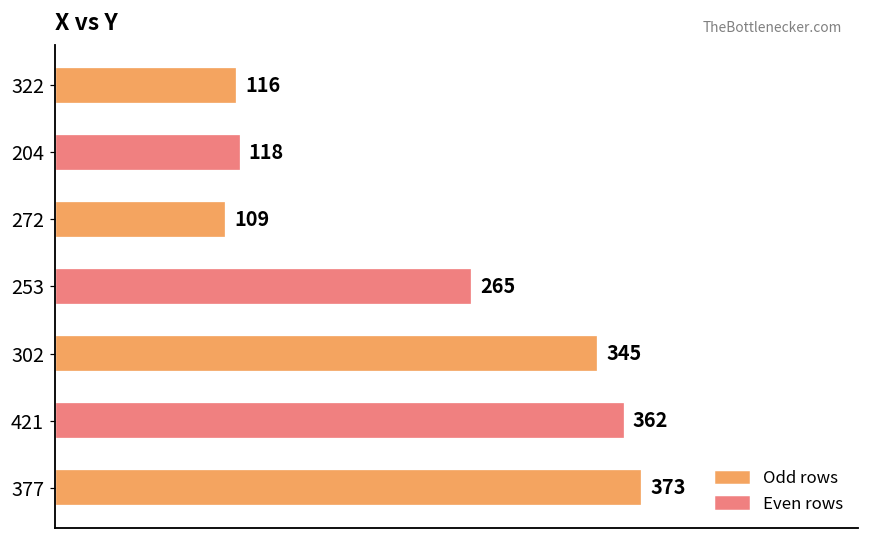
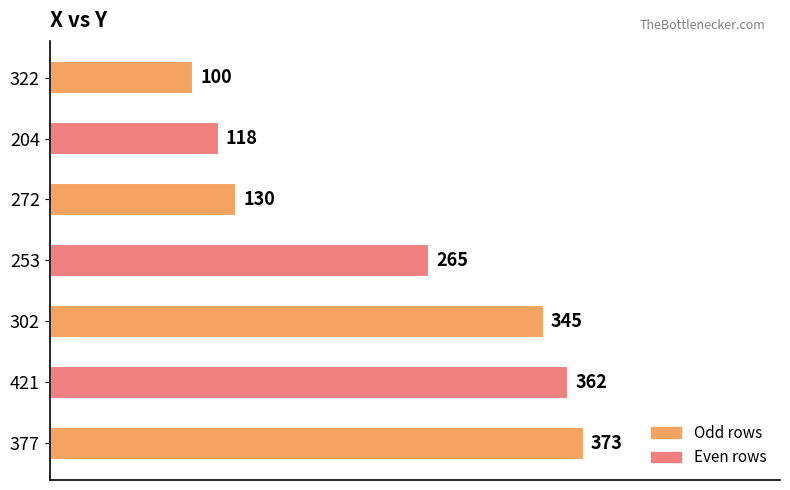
322: 116 -> 100
272: 109 -> 130
